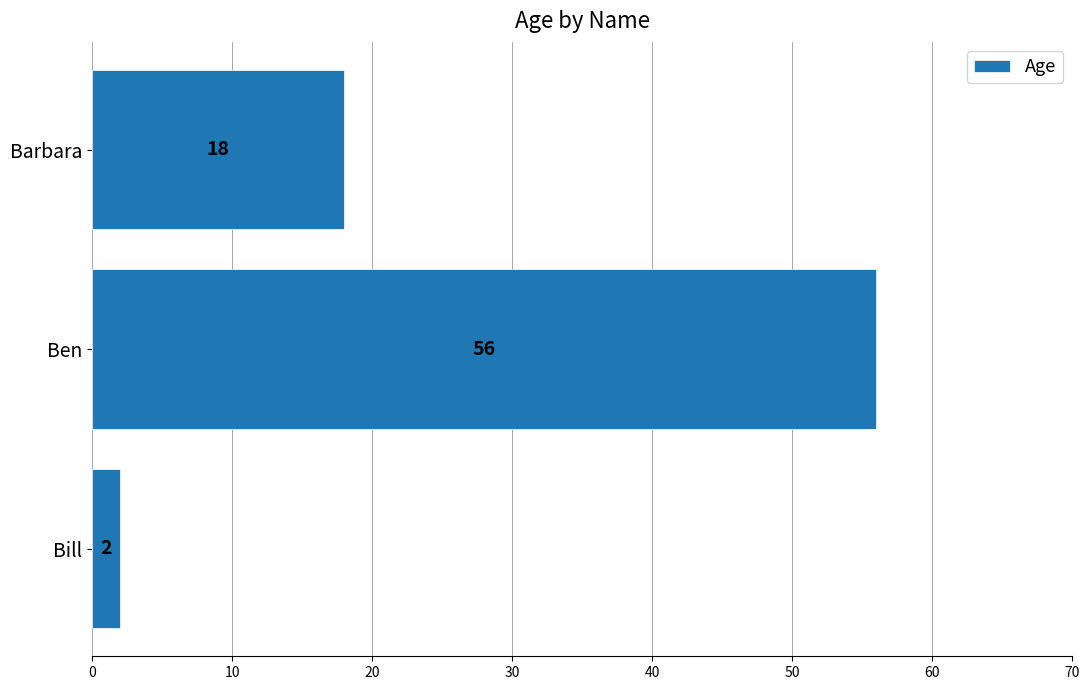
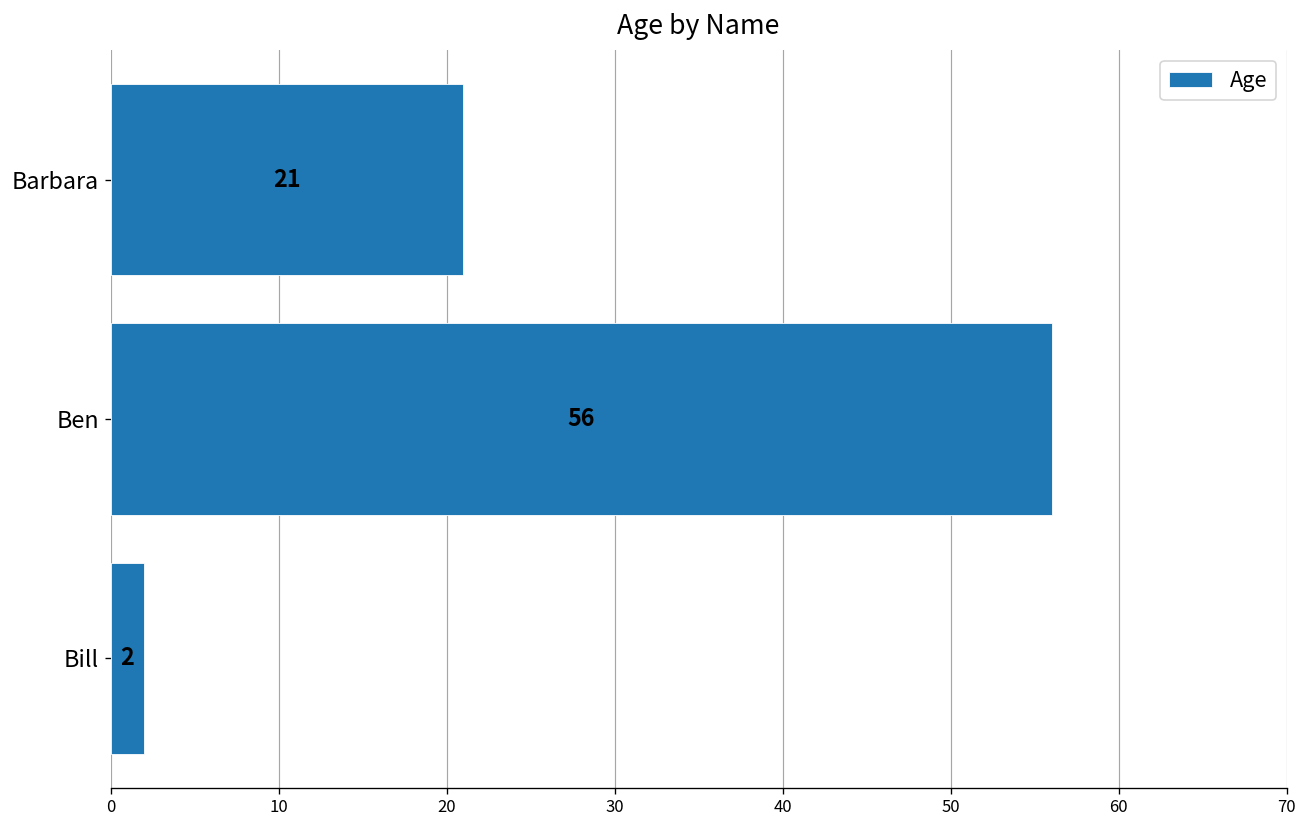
Barbara: 18 -> 21
